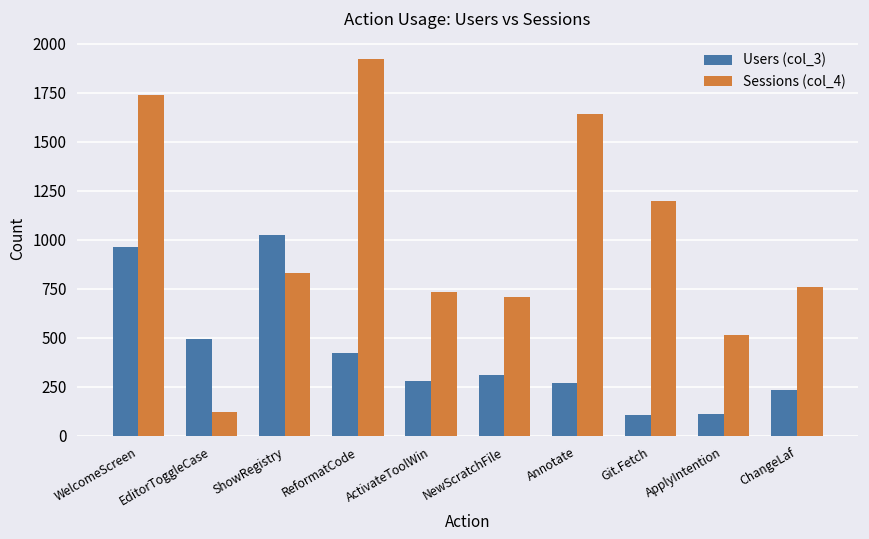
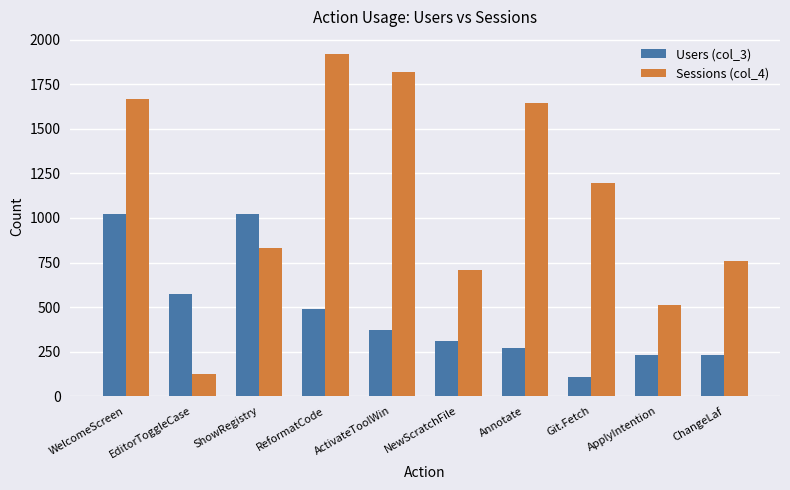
Users (col_3), WelcomeScreen: 970 -> 1020
Sessions (col_4), WelcomeScreen: 1740 -> 1670
Users (col_3), EditorToggleCase: 490 -> 580
Users (col_3), ReformatCode: 420 -> 490
Users (col_3), ActivateToolWin: 280 -> 370
Sessions (col_4), ActivateToolWin: 740 -> 1820
Users (col_3), ApplyIntention: 110 -> 230
